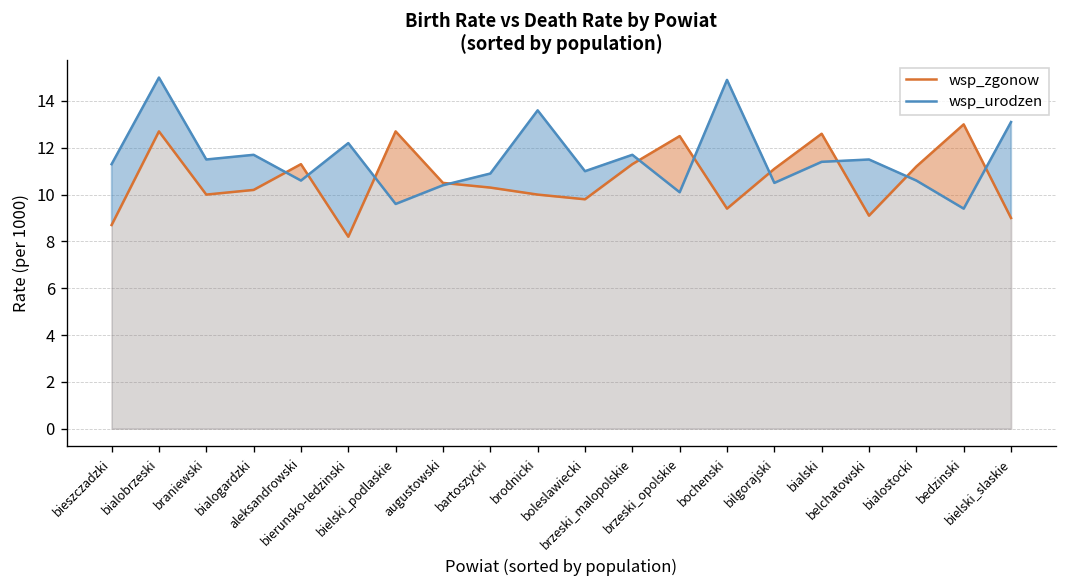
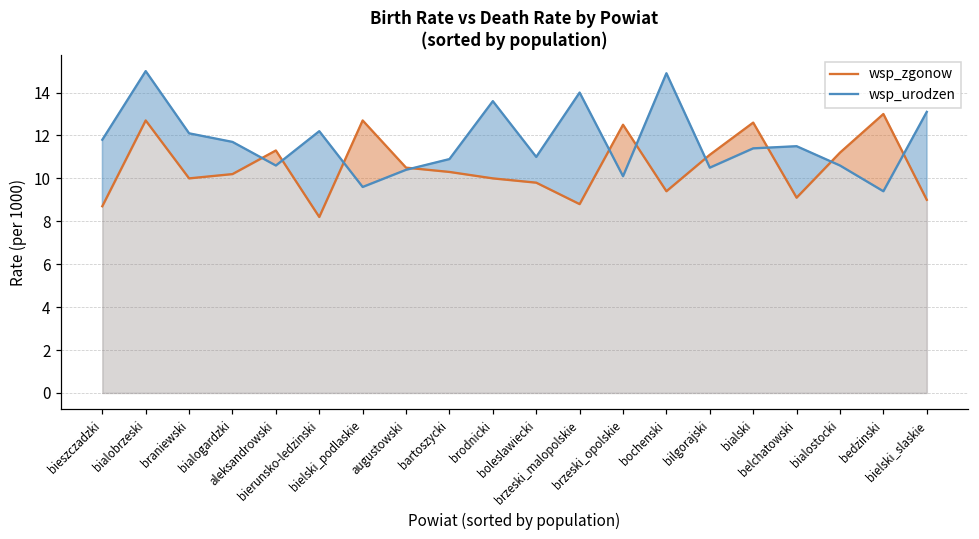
wsp_urodzen, bieszczadzki: 11.3 -> 11.8
wsp_urodzen, braniewski: 11.5 -> 12.1
wsp_zgonow, brzeski_malopolskie: 11.3 -> 8.8
wsp_urodzen, brzeski_malopolskie: 11.7 -> 14.0
